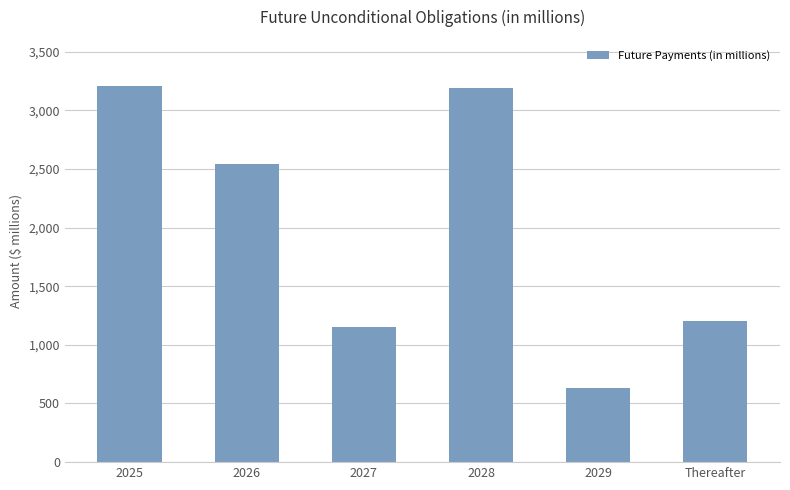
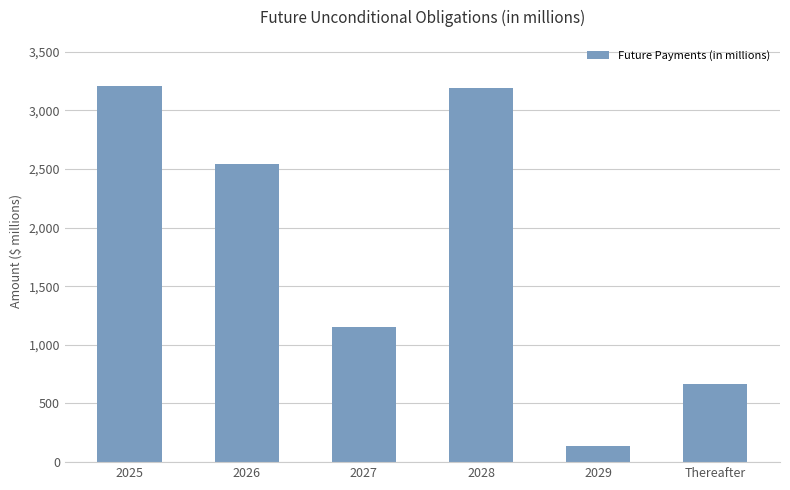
2029: 630 -> 140
Thereafter: 1,200 -> 670
